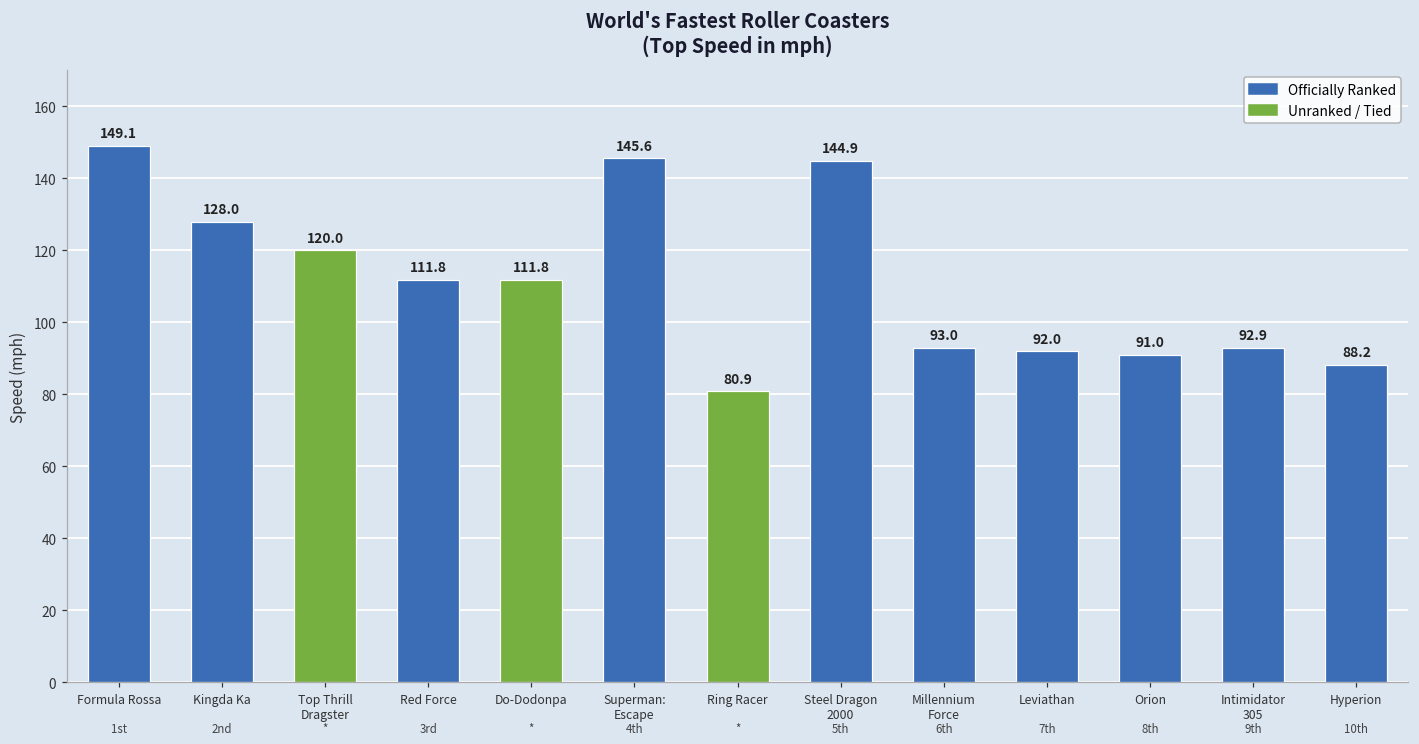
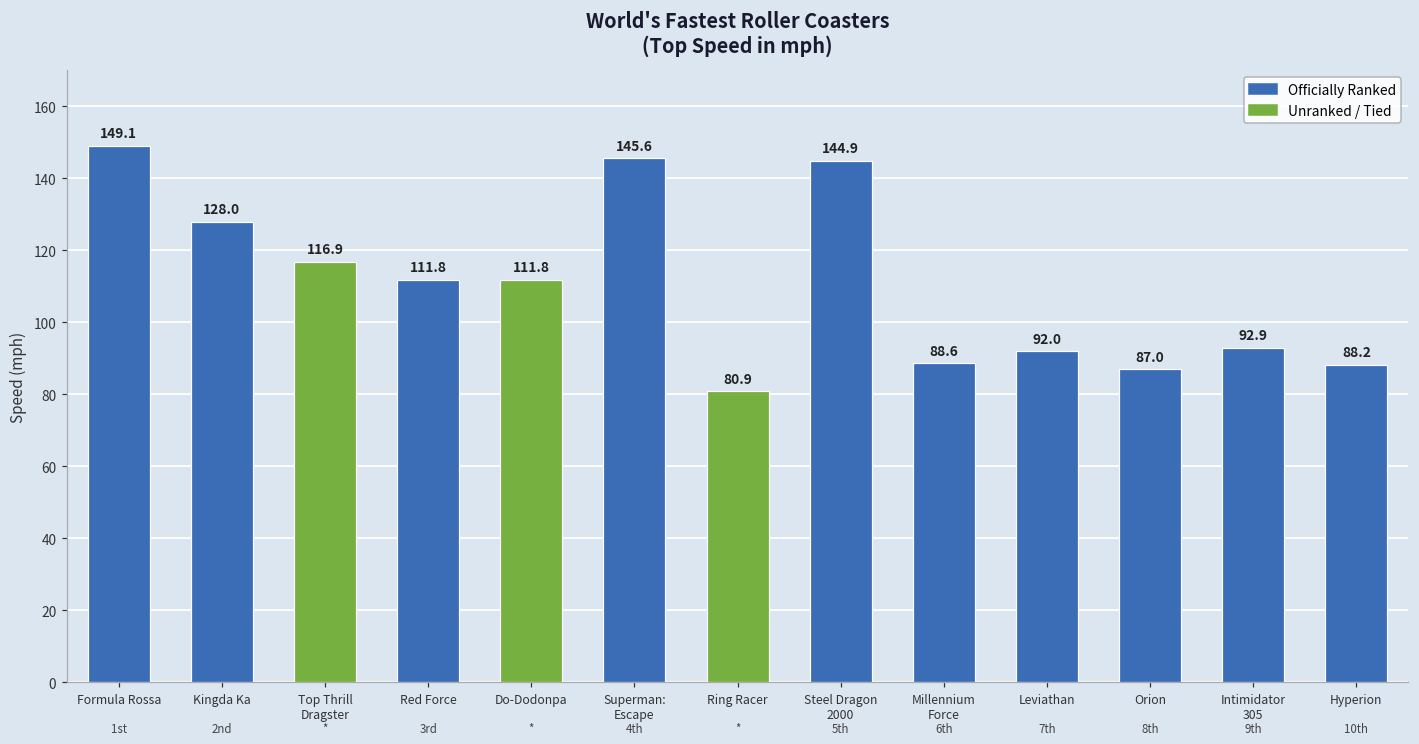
Top Thrill Dragster: 120.0 -> 116.9
Millennium Force: 93.0 -> 88.6
Orion: 91.0 -> 87.0
